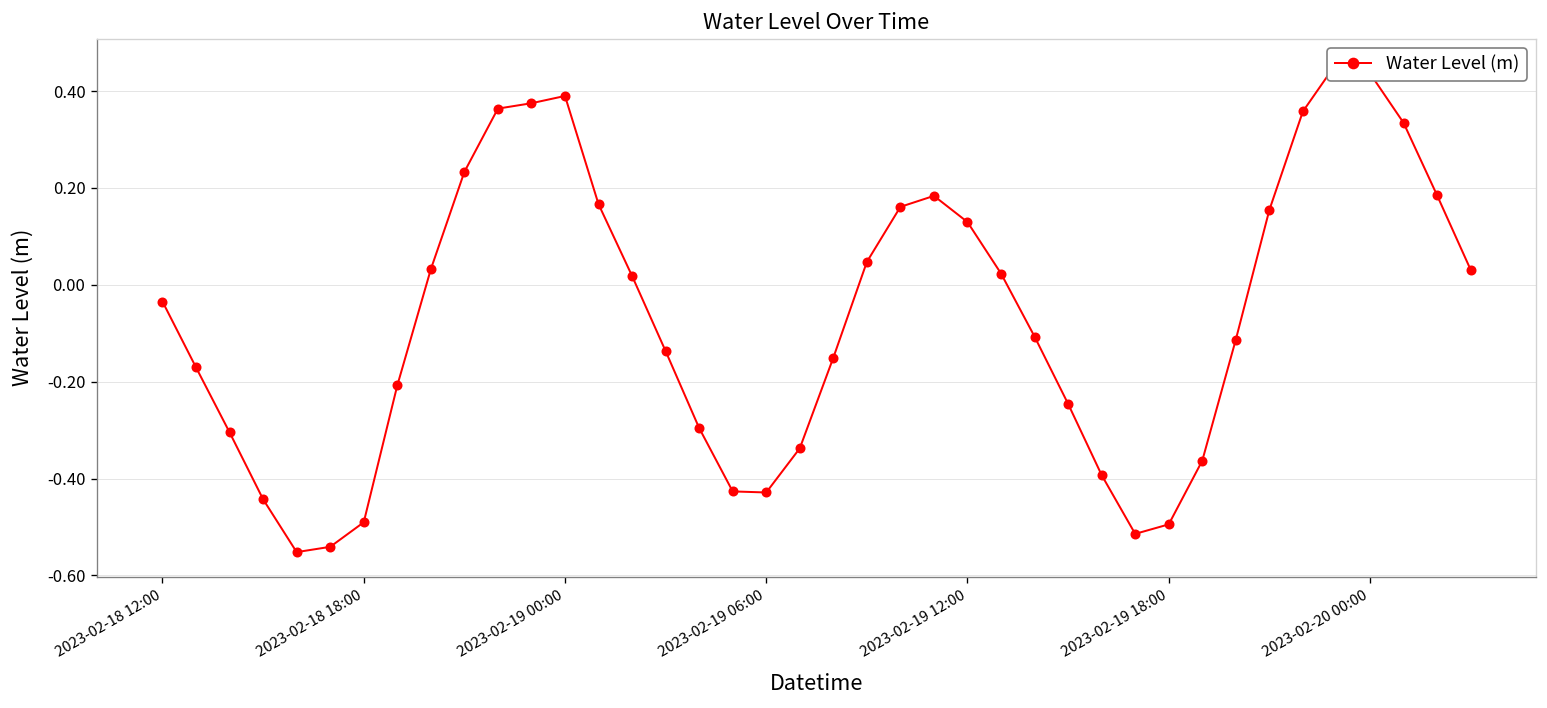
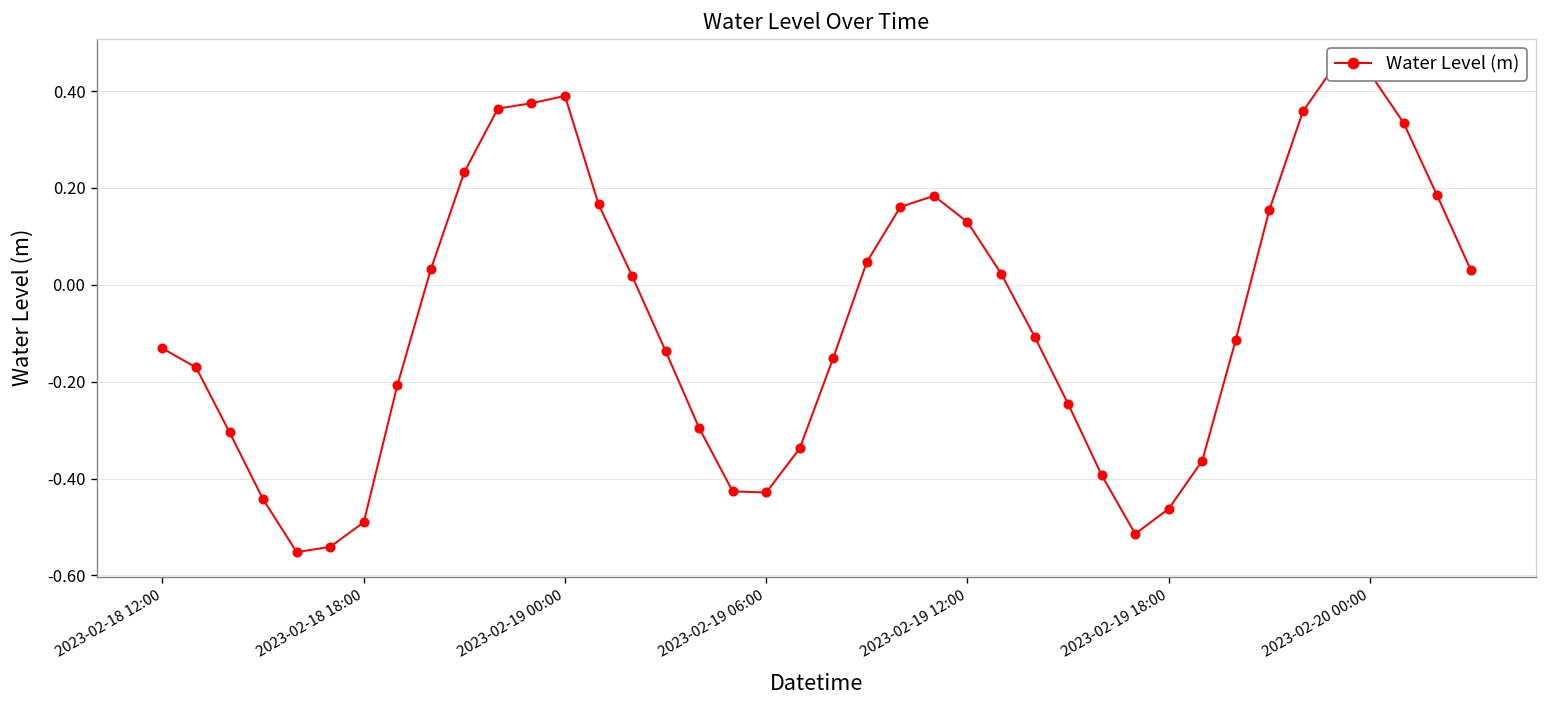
2023-02-18 12:00: -0.03 -> -0.13
2023-02-19 18:00: -0.49 -> -0.46
